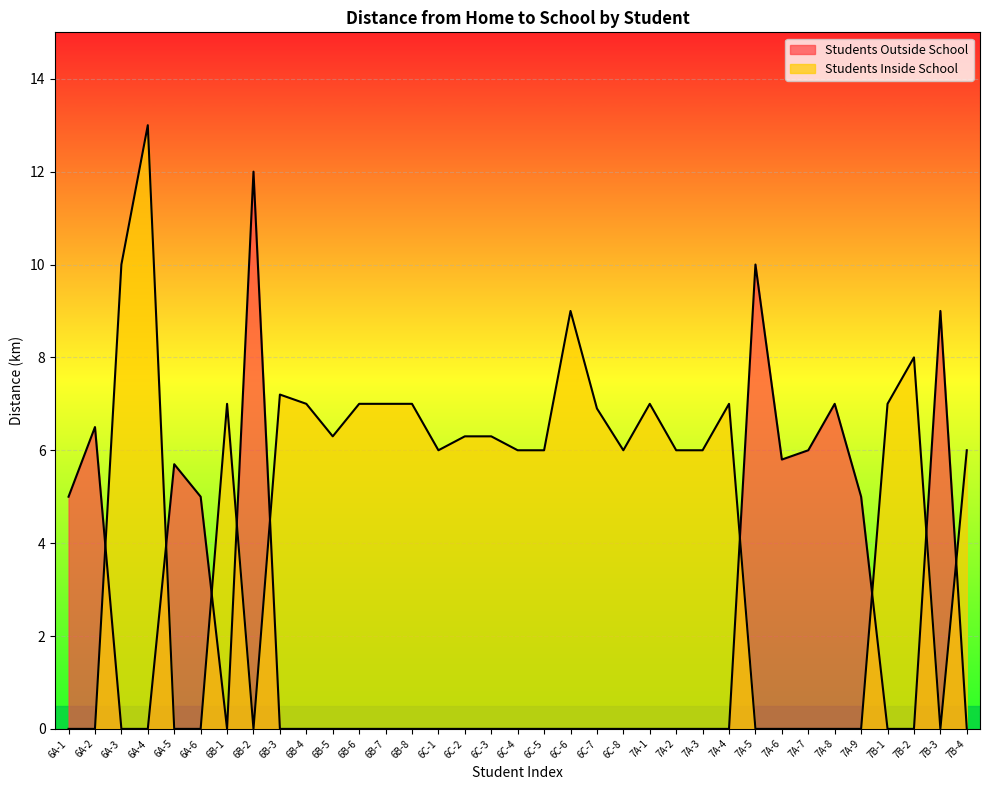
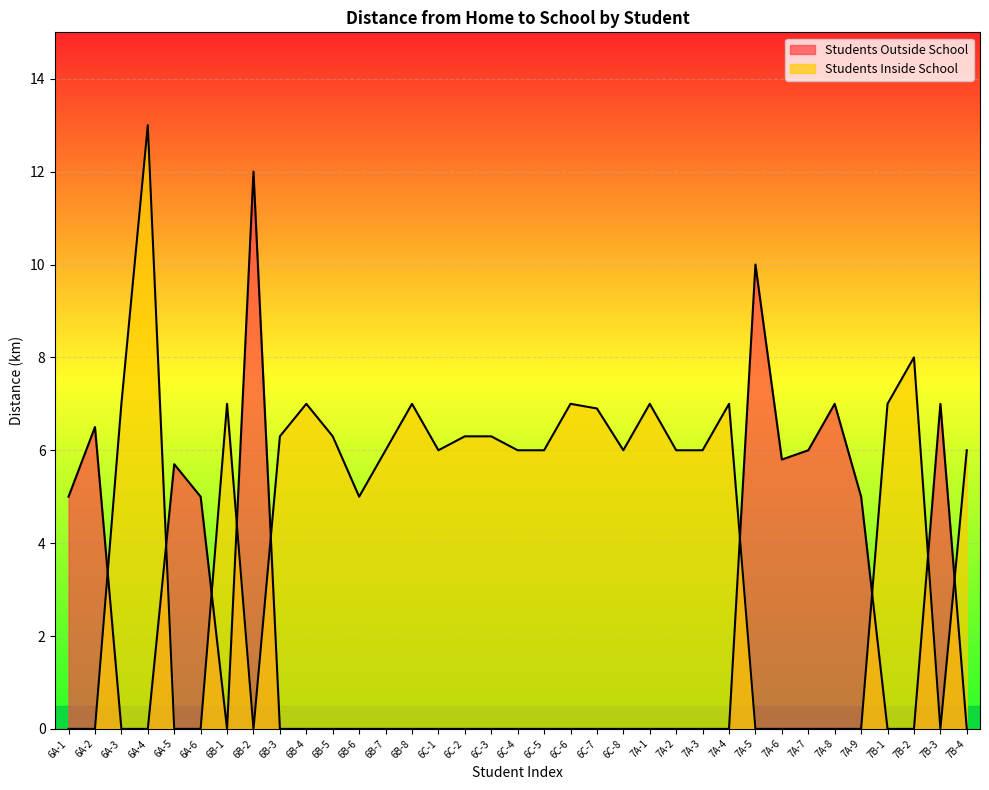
Students Inside School, 6A-3: 10 -> 7
Students Inside School, 6B-3: 7.2 -> 6.3
Students Inside School, 6B-6: 7 -> 5
Students Inside School, 6B-7: 7 -> 6
Students Inside School, 6C-6: 9 -> 7
Students Outside School, 7B-3: 9 -> 7
